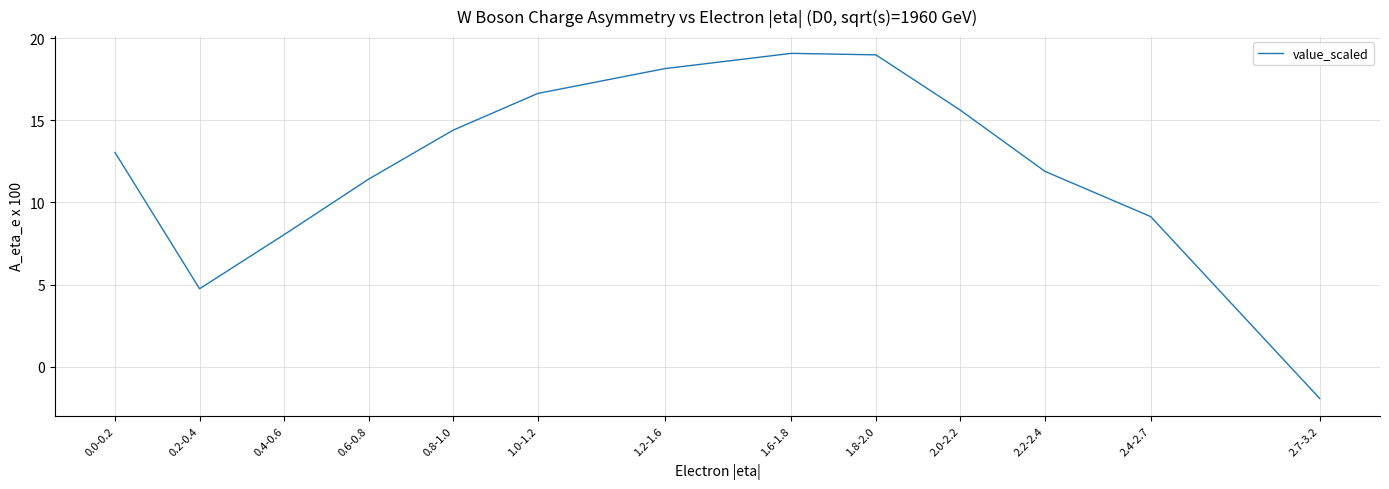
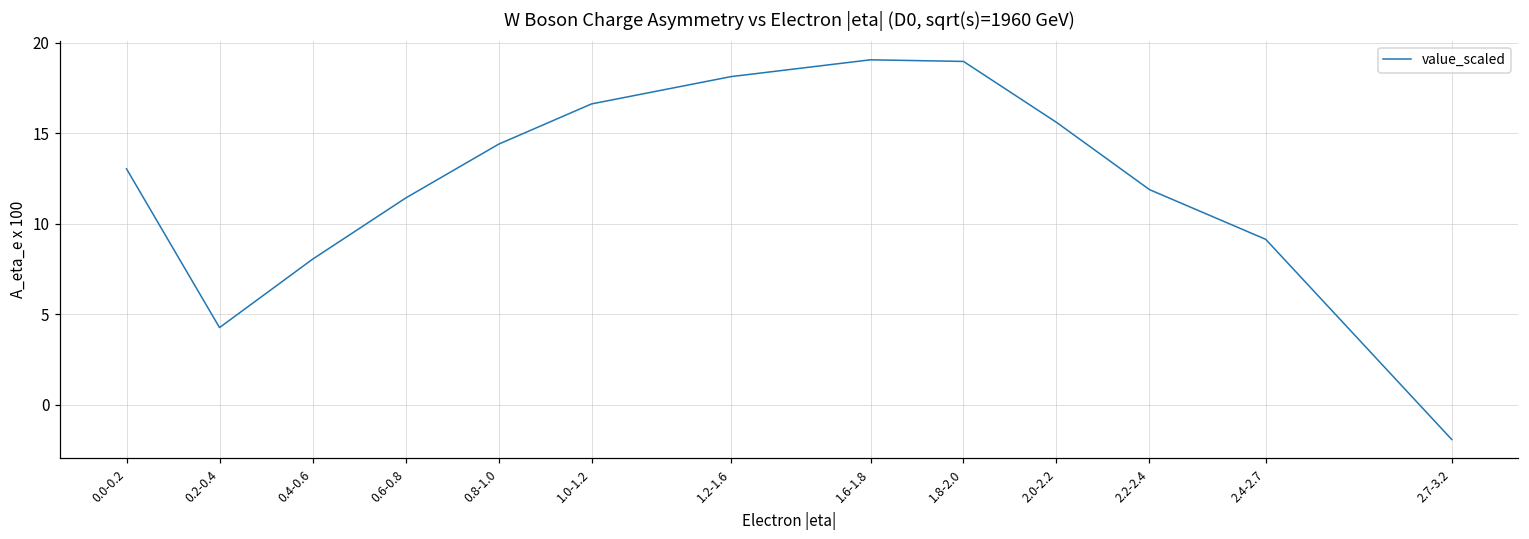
0.2-0.4: 4.8 -> 4.3
